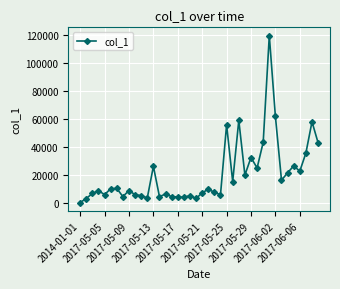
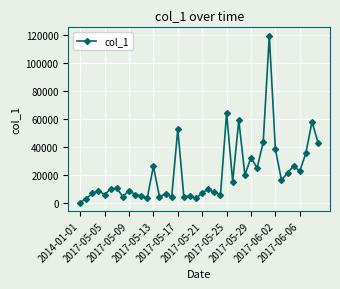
2017-05-17: 4000 -> 52000
2017-05-25: 56000 -> 64000
2017-06-02: 62000 -> 38000
